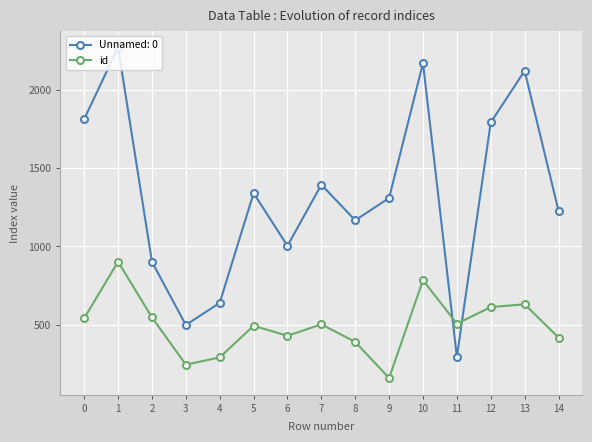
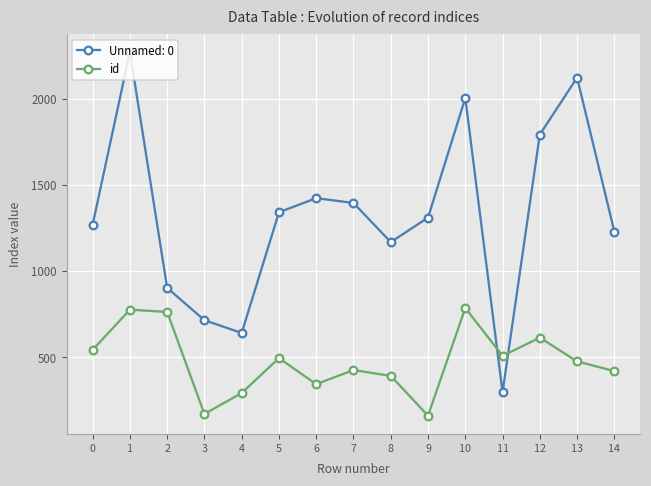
Unnamed: 0, 0: 1810 -> 1270
id, 1: 900 -> 780
id, 2: 550 -> 760
Unnamed: 0, 3: 500 -> 710
id, 3: 250 -> 170
Unnamed: 0, 6: 1000 -> 1420
id, 6: 430 -> 340
id, 7: 500 -> 430
Unnamed: 0, 10: 2170 -> 2000
id, 13: 630 -> 480
